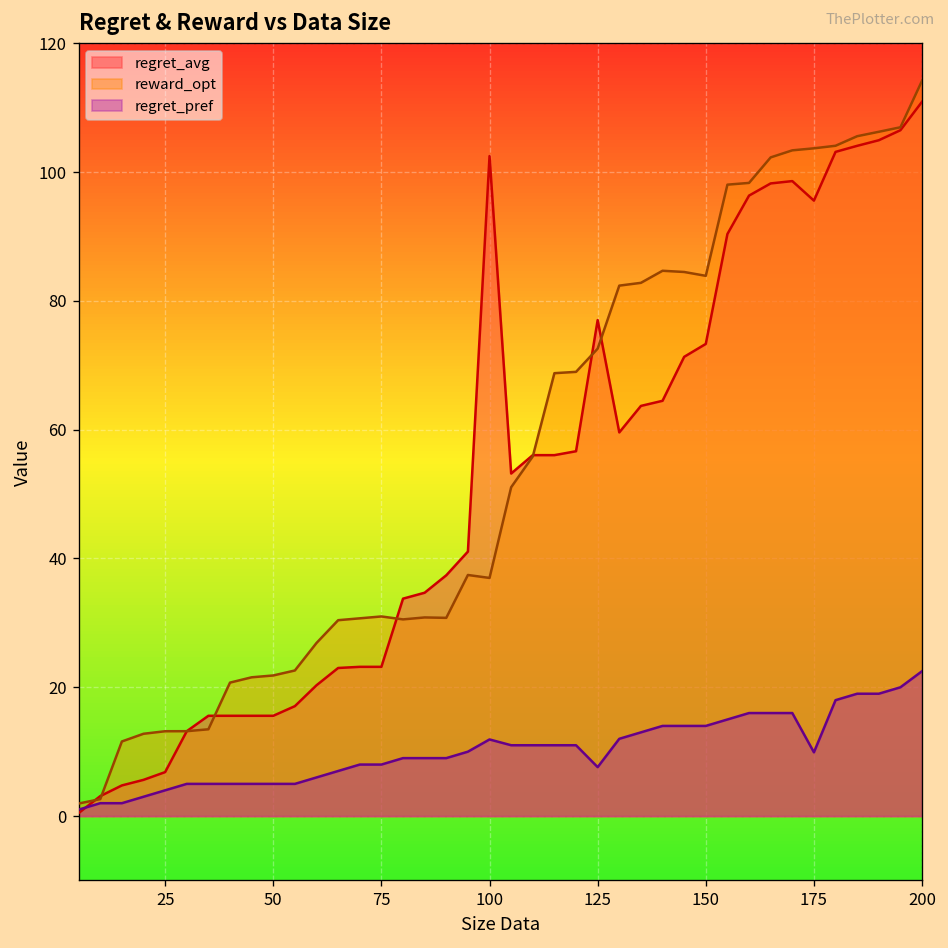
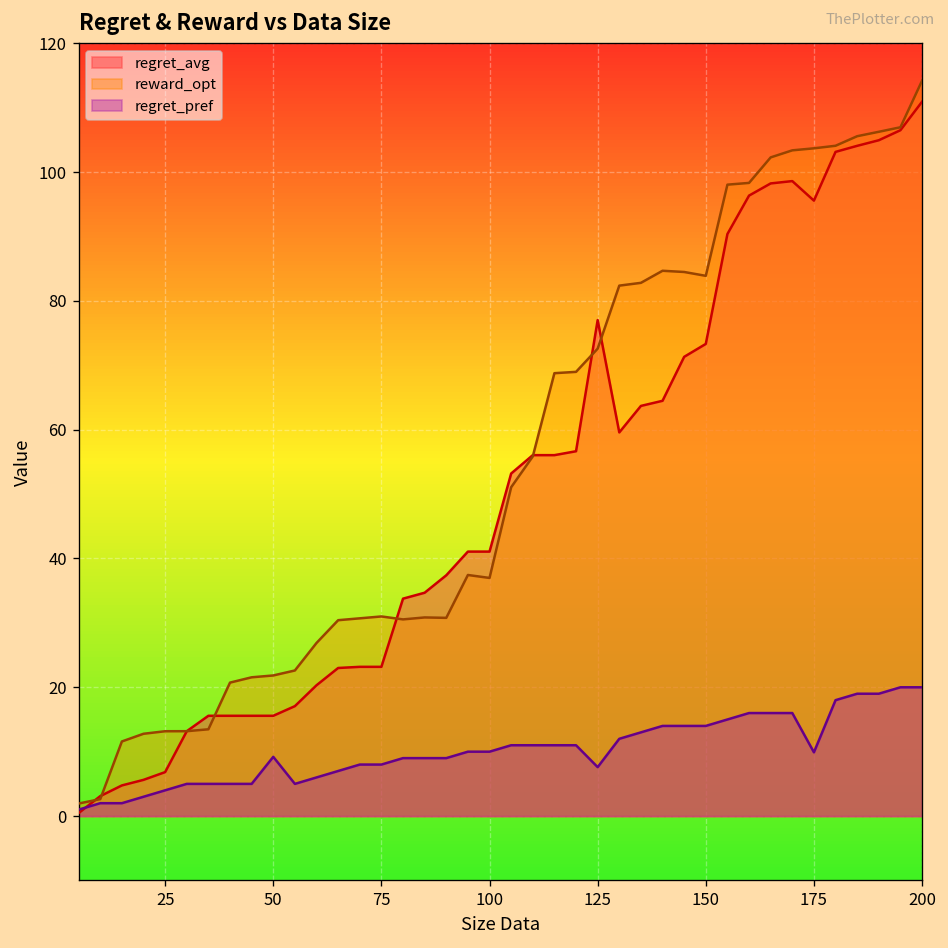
regret_pref, 50: 5 -> 9
regret_avg, 100: 102 -> 41
regret_pref, 100: 12 -> 10
regret_pref, 200: 23 -> 20
